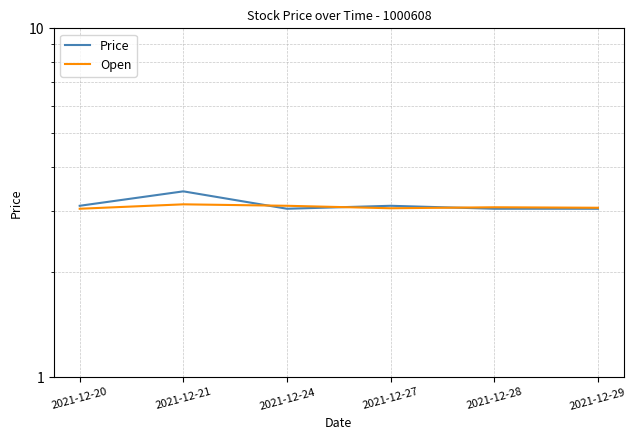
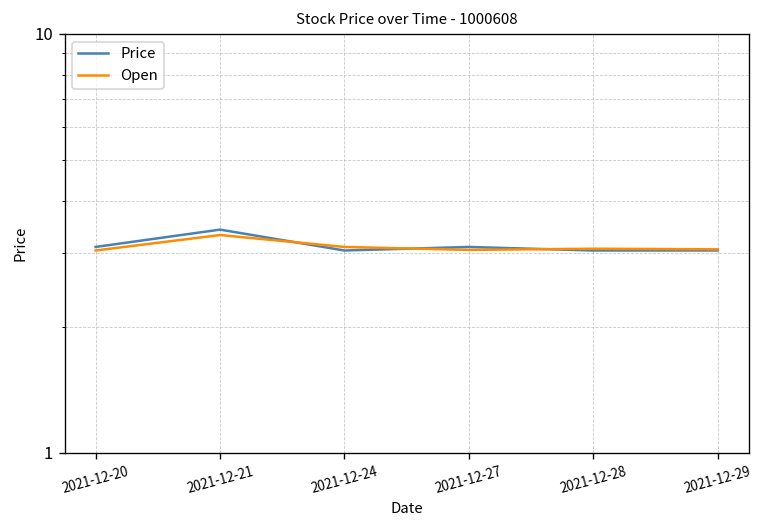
Open, 2021-12-21: 3.1 -> 3.3
